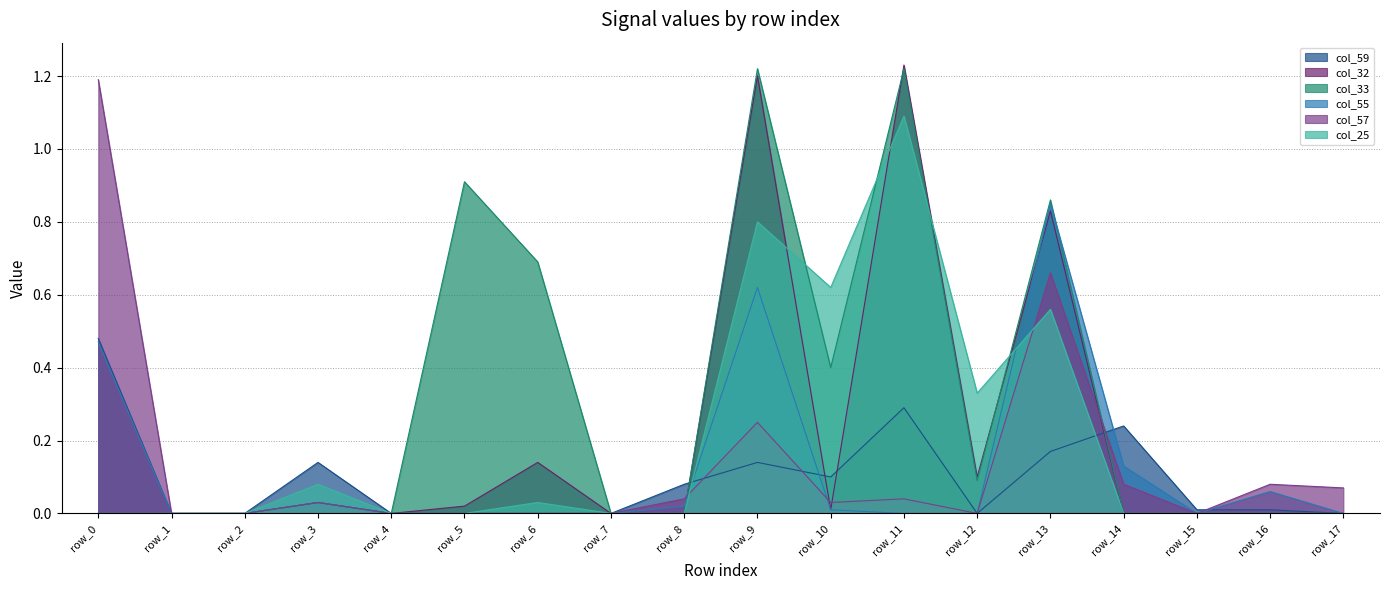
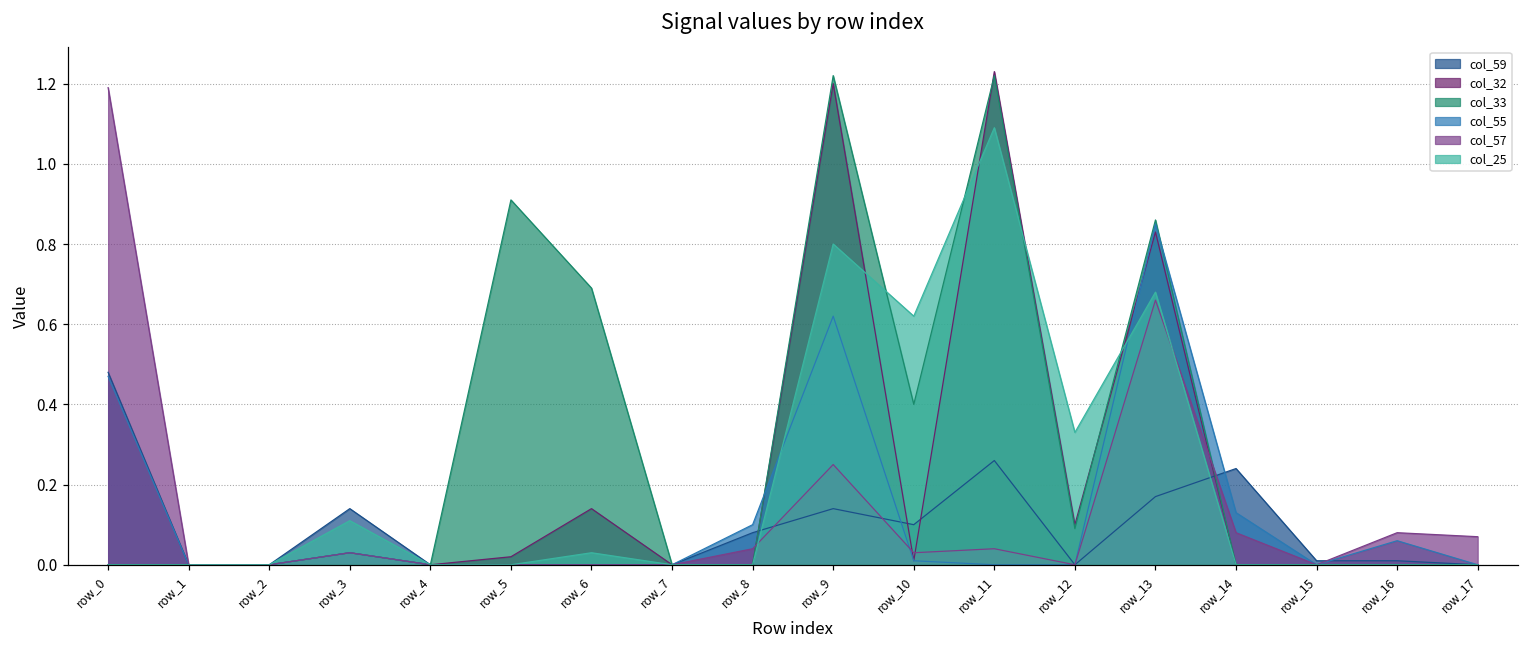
col_25, row_3: 0.08 -> 0.11
col_55, row_8: 0.02 -> 0.10
col_59, row_11: 0.29 -> 0.26
col_25, row_13: 0.56 -> 0.68
